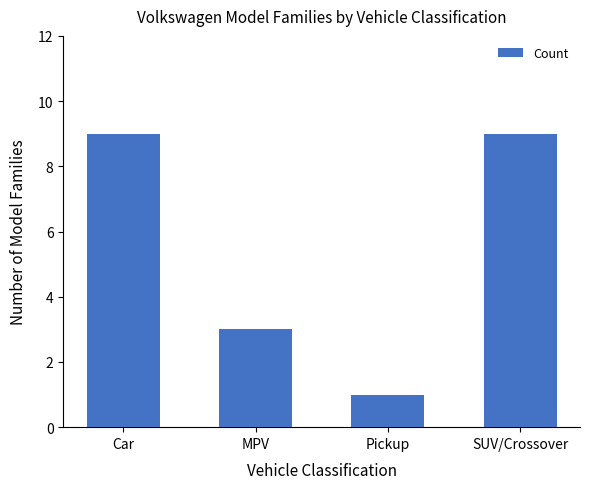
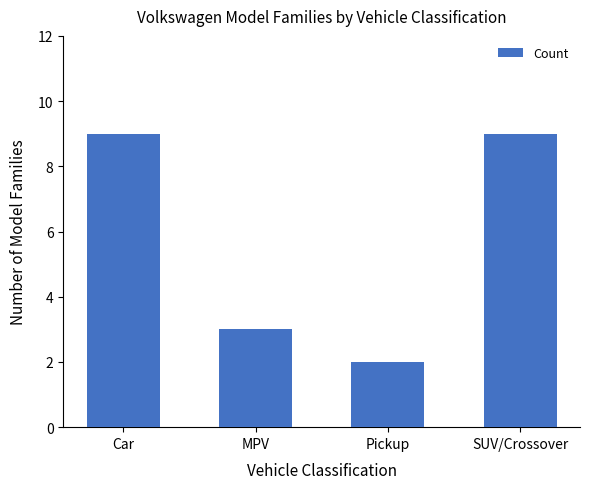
Pickup: 1 -> 2
